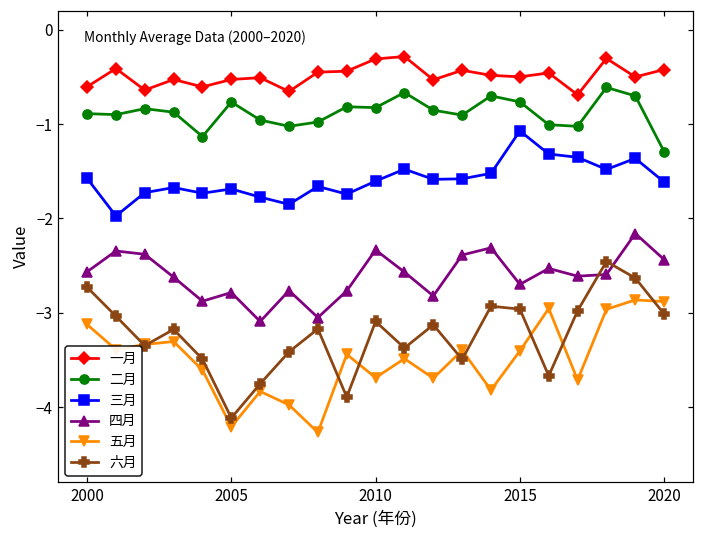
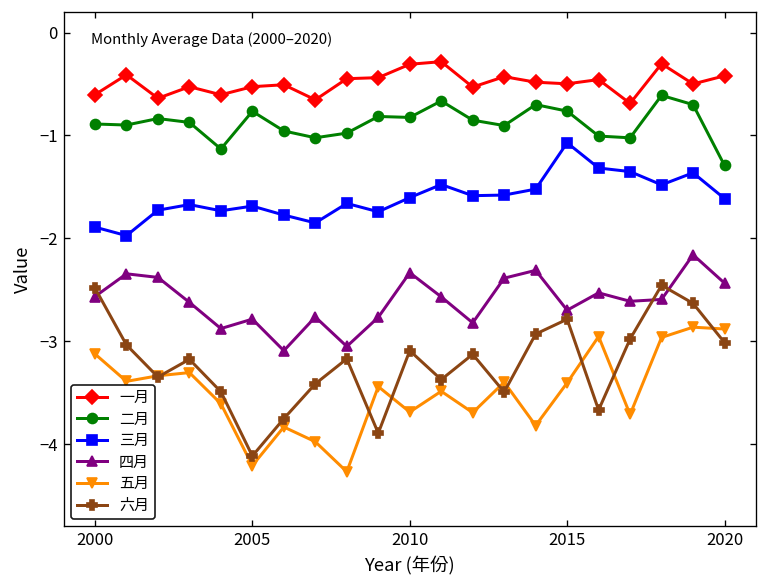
三月, 2000: -1.6 -> -1.9
六月, 2000: -2.7 -> -2.5
六月, 2015: -3.0 -> -2.8
